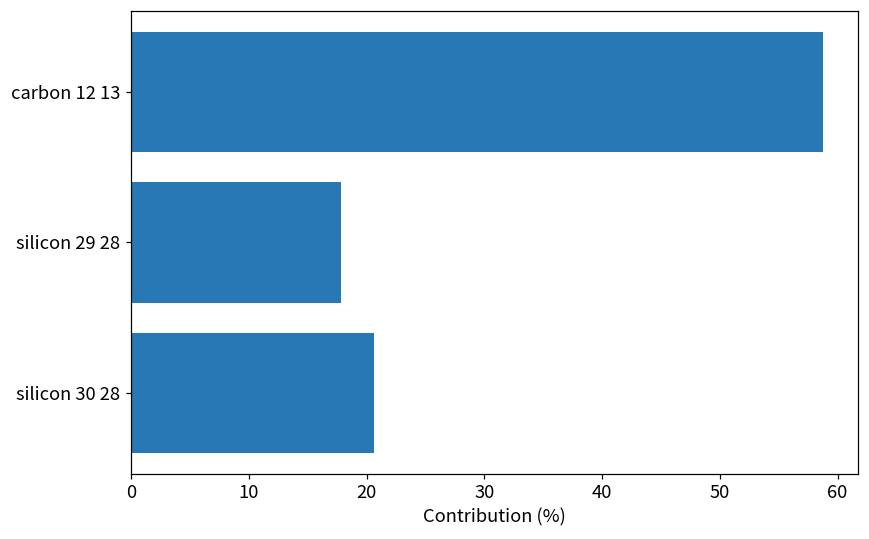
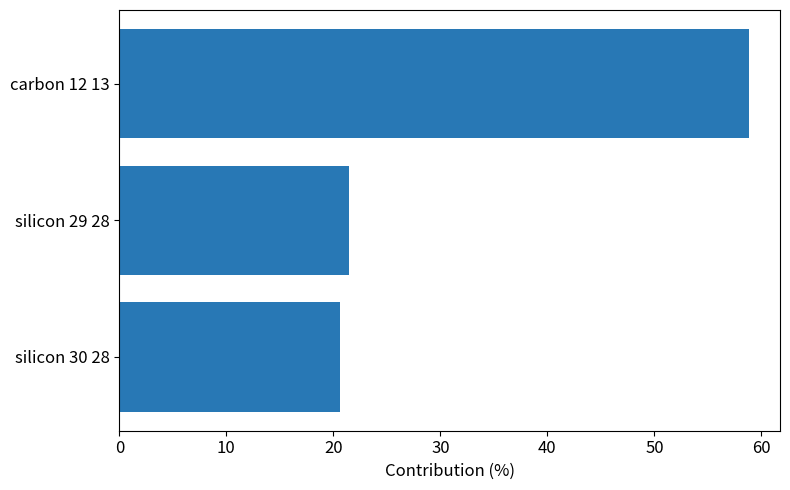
silicon 29 28: 17.8 -> 21.5
